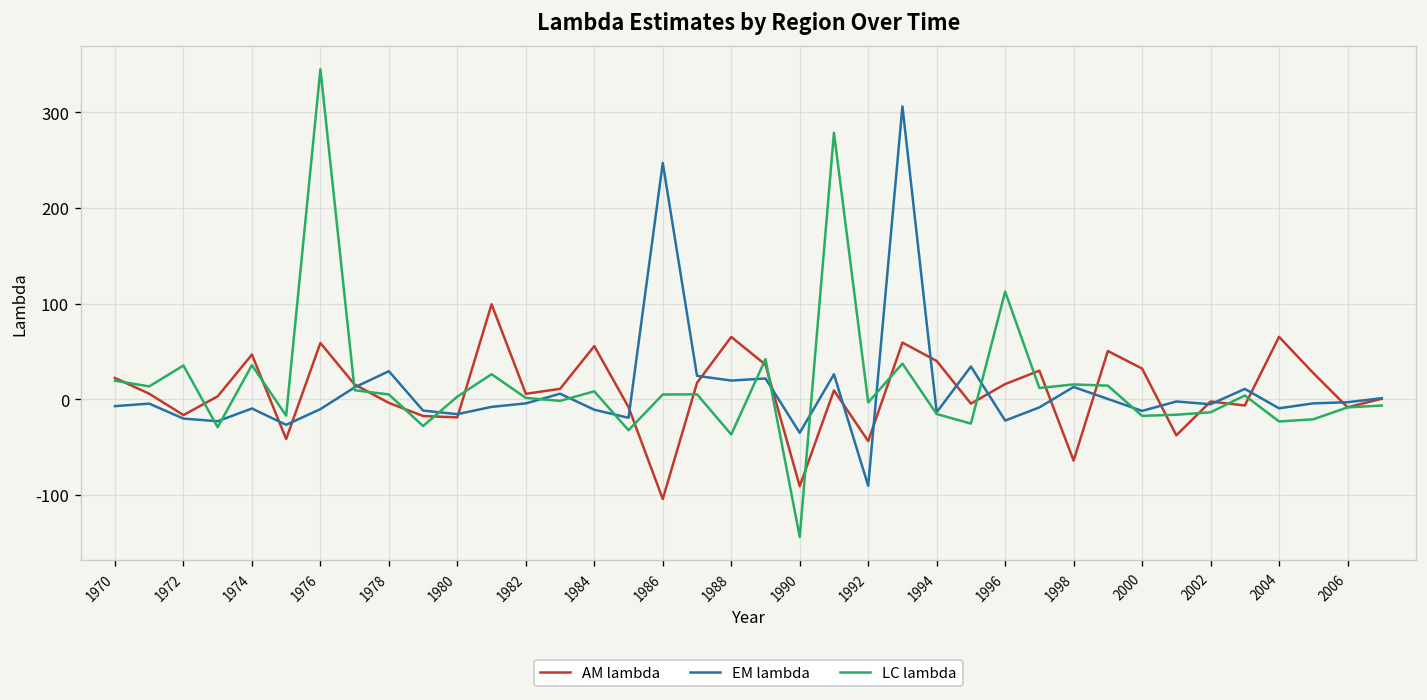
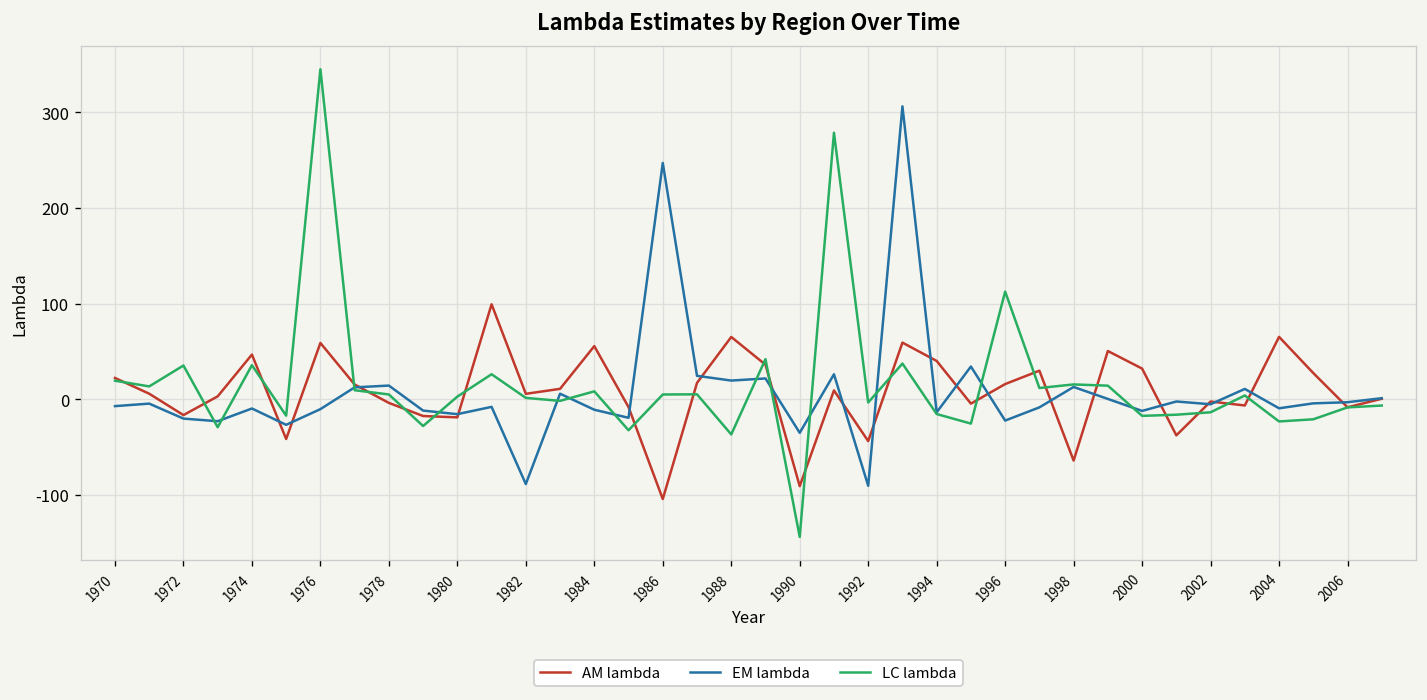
EM lambda, 1978: 30 -> 10
EM lambda, 1982: 0 -> -90
